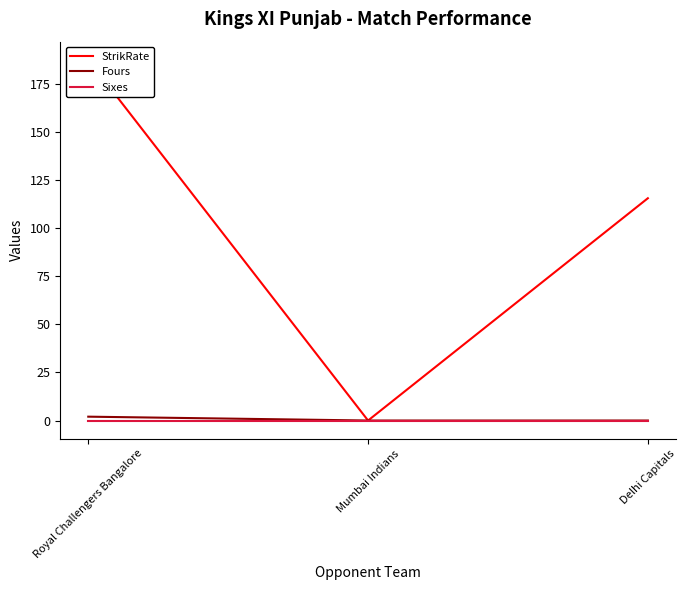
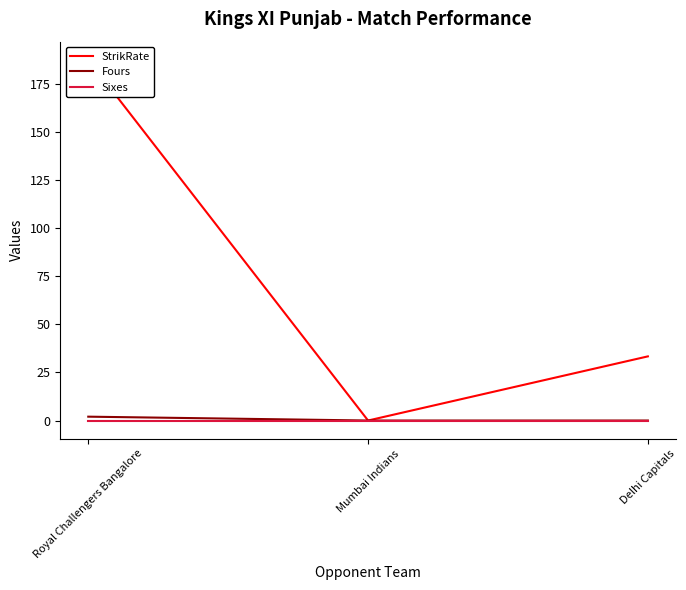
StrikRate, Delhi Capitals: 116 -> 33
